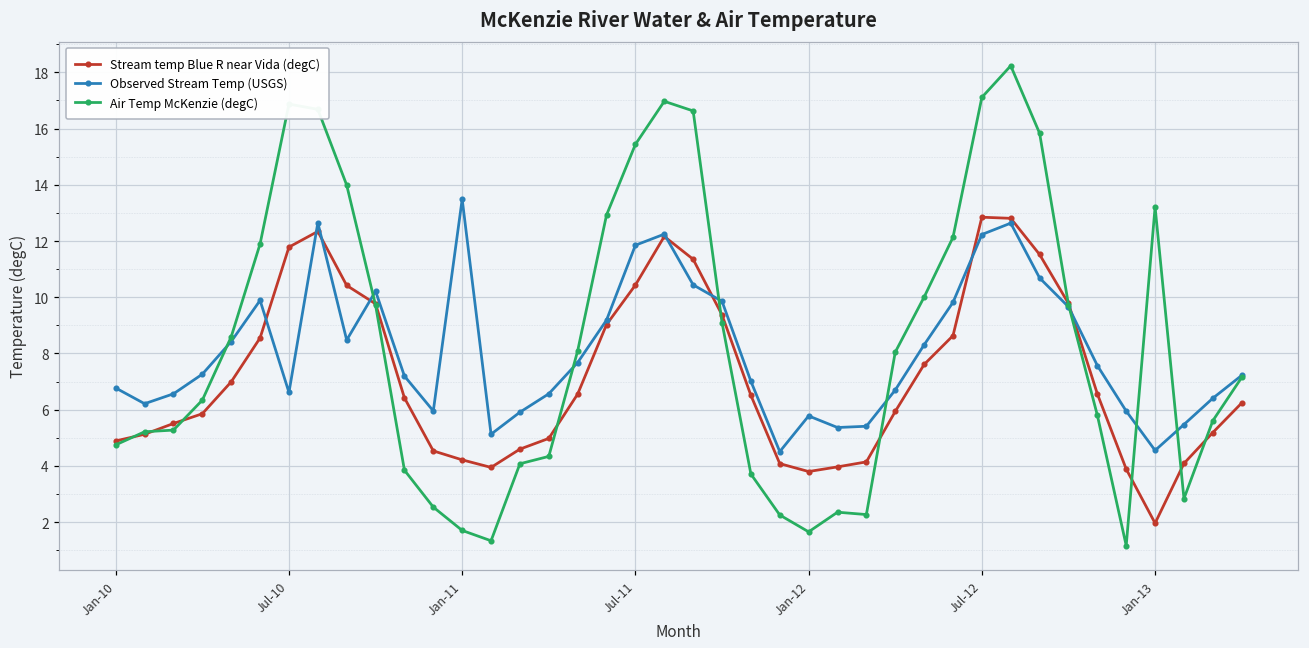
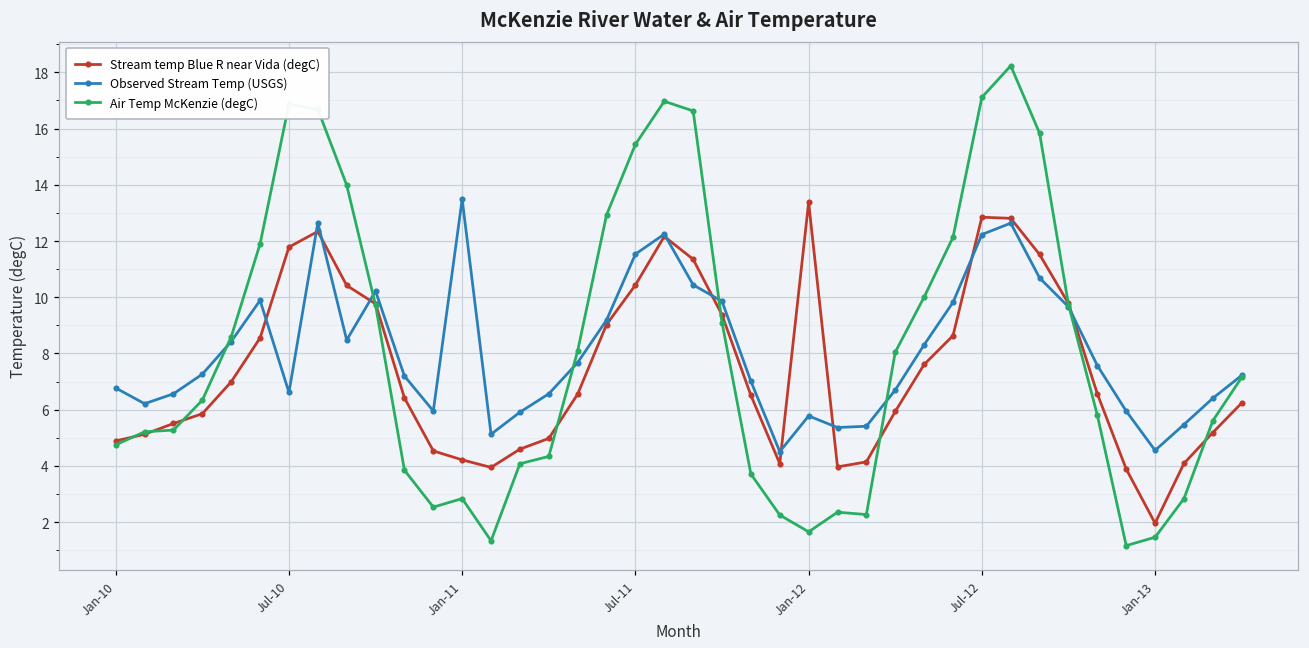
Air Temp McKenzie (degC), Jan-11: 1.7 -> 2.8
Observed Stream Temp (USGS), Jul-11: 11.9 -> 11.5
Stream temp Blue R near Vida (degC), Jan-12: 3.8 -> 13.4
Air Temp McKenzie (degC), Jan-13: 13.2 -> 1.5
